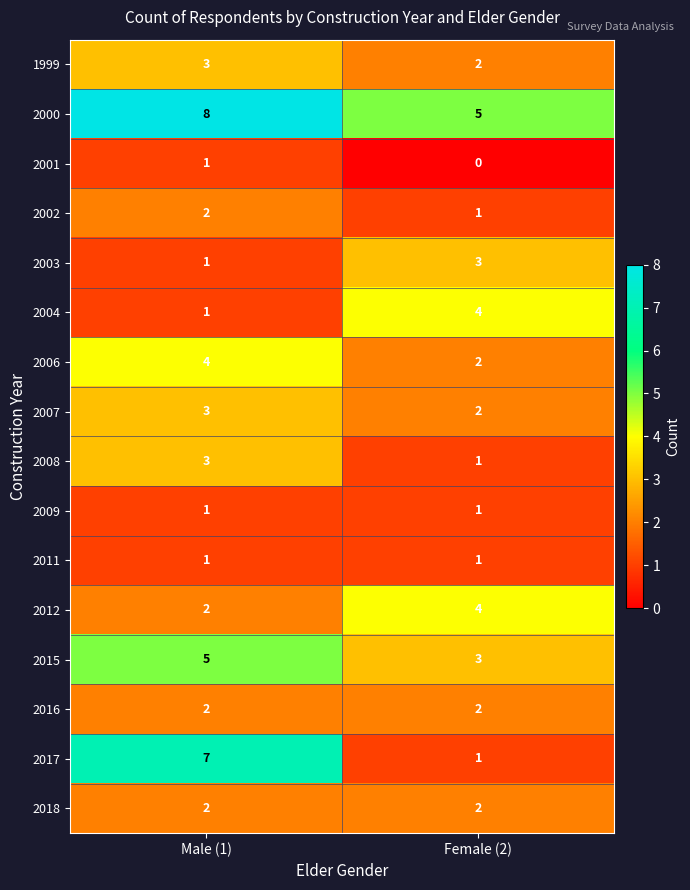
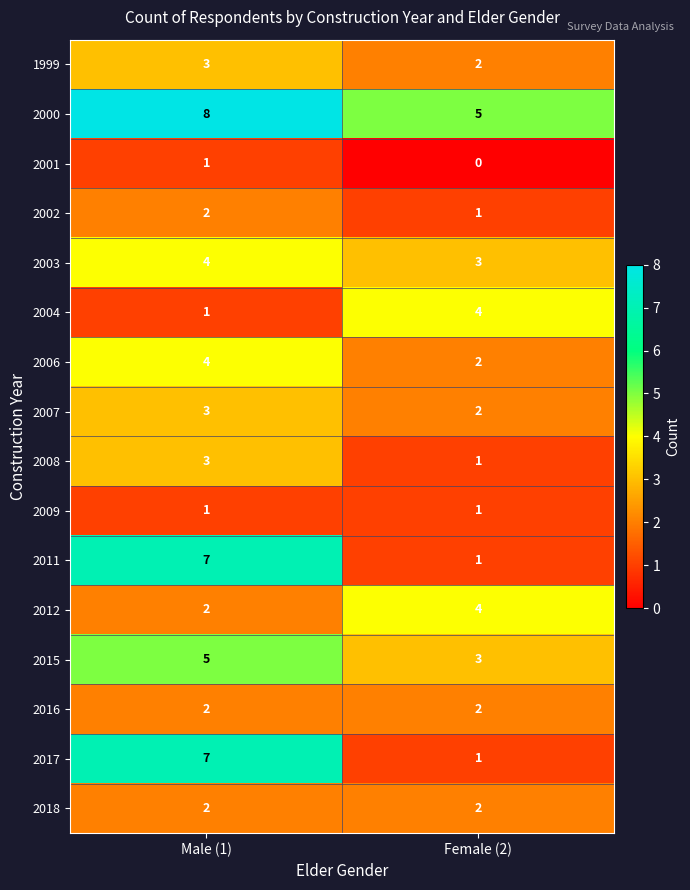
2003, Male (1): 1 -> 4
2011, Male (1): 1 -> 7
